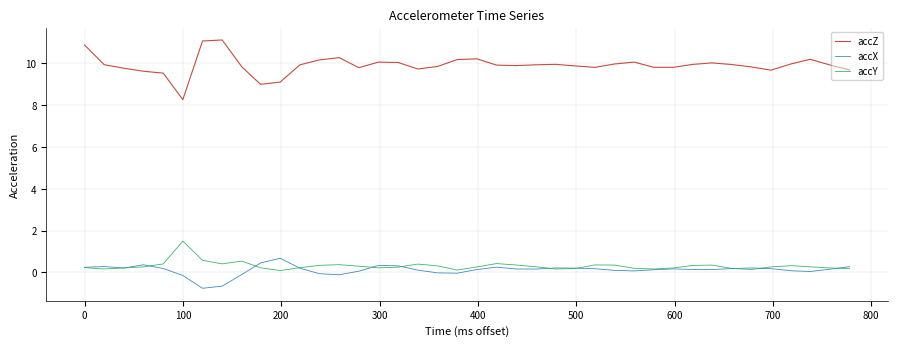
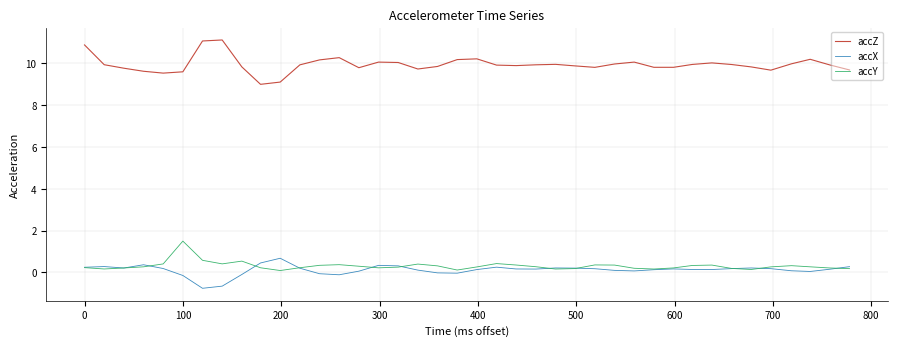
accZ, 100: 8.3 -> 9.6
